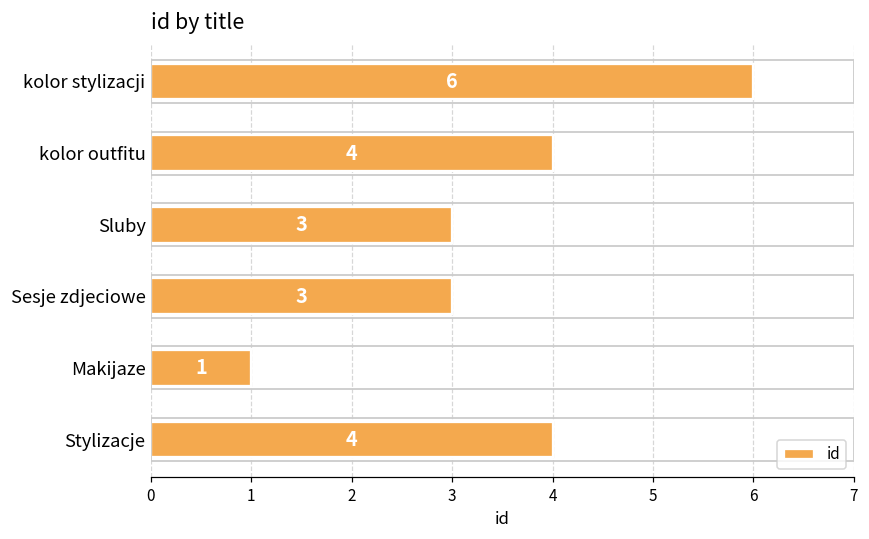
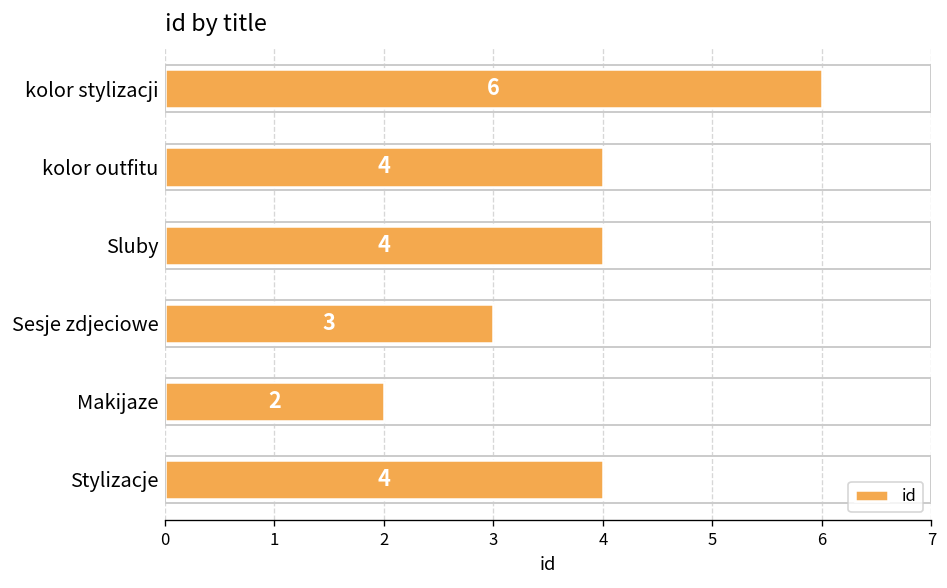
Sluby: 3 -> 4
Makijaze: 1 -> 2
